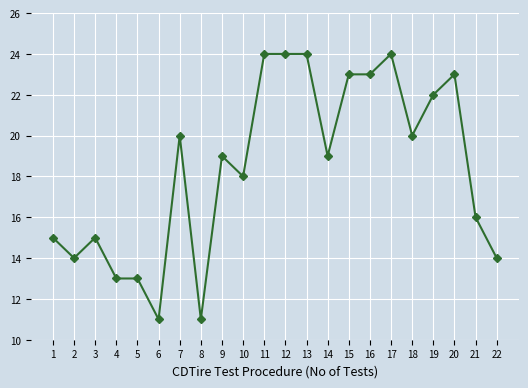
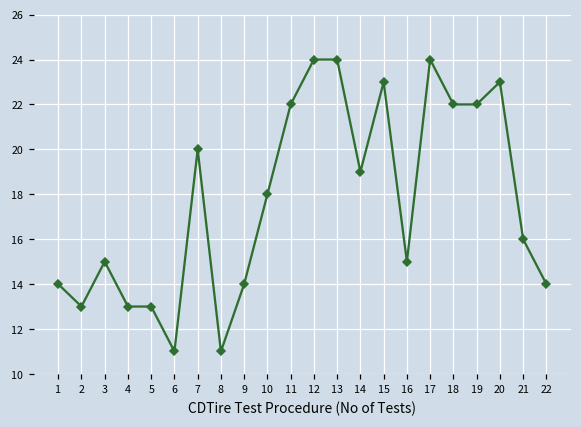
1: 15 -> 14
2: 14 -> 13
9: 19 -> 14
11: 24 -> 22
16: 23 -> 15
18: 20 -> 22
